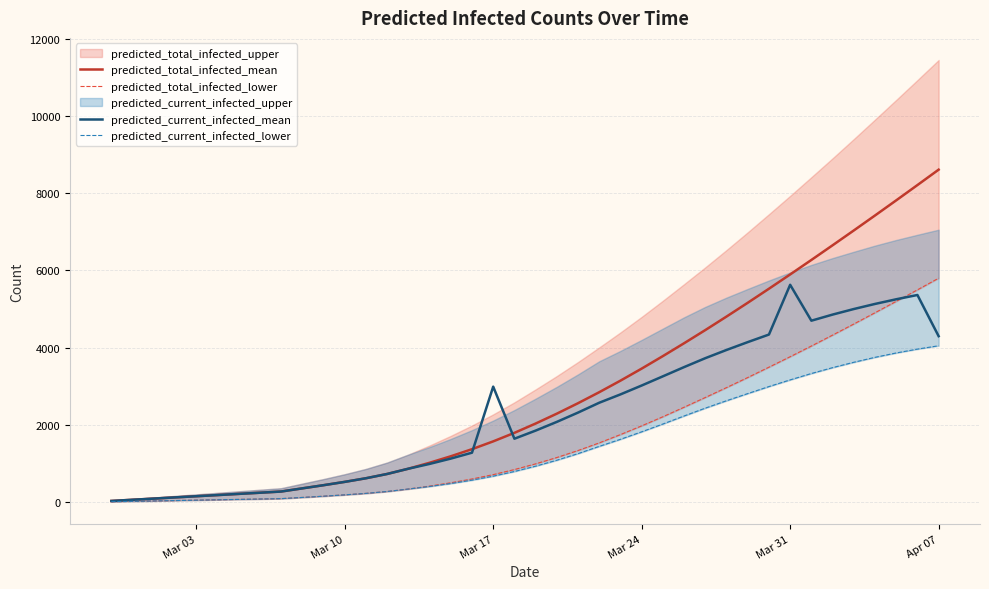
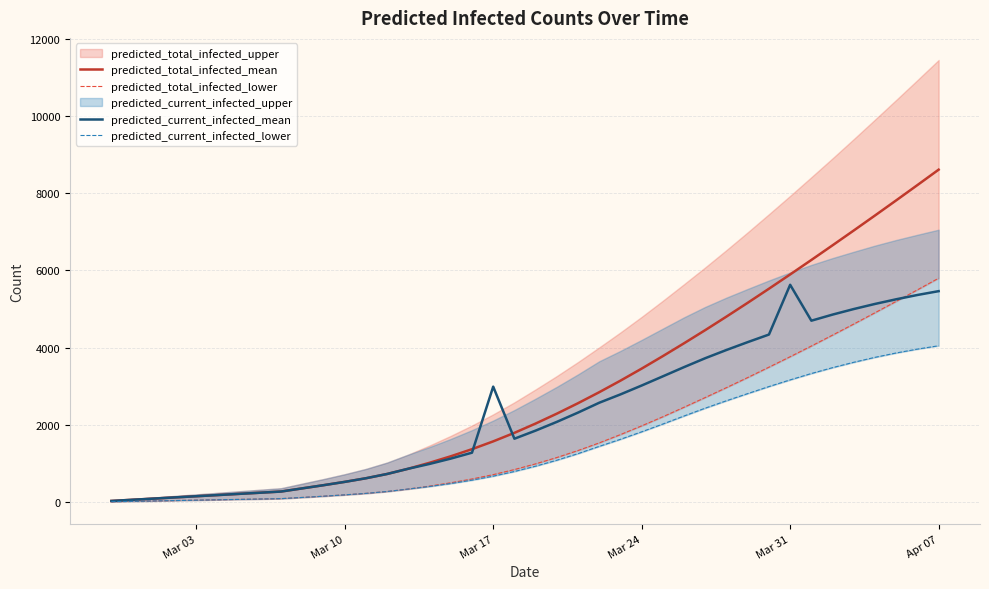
predicted_current_infected_mean, Apr 07: 4300 -> 5500
